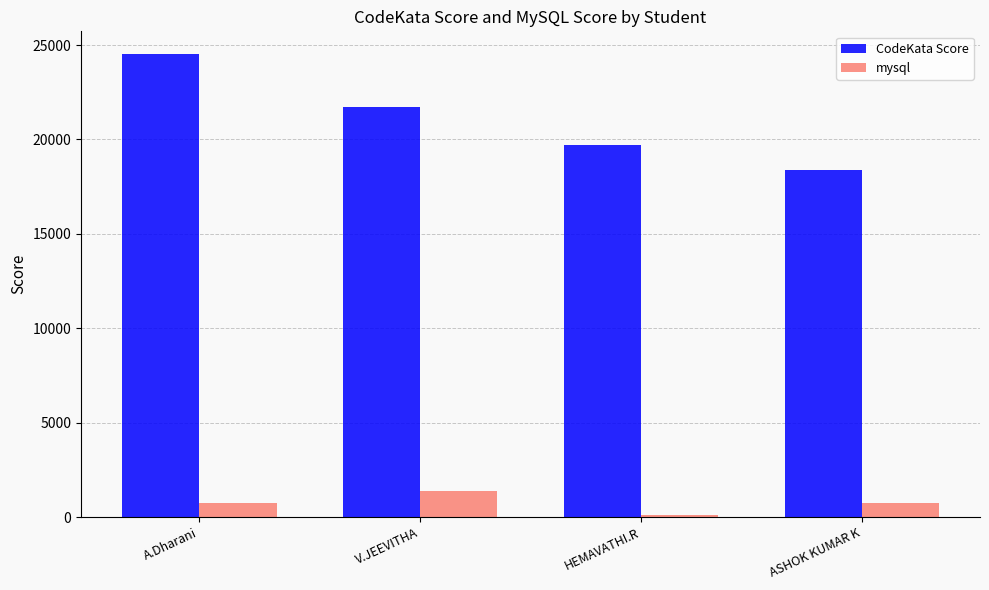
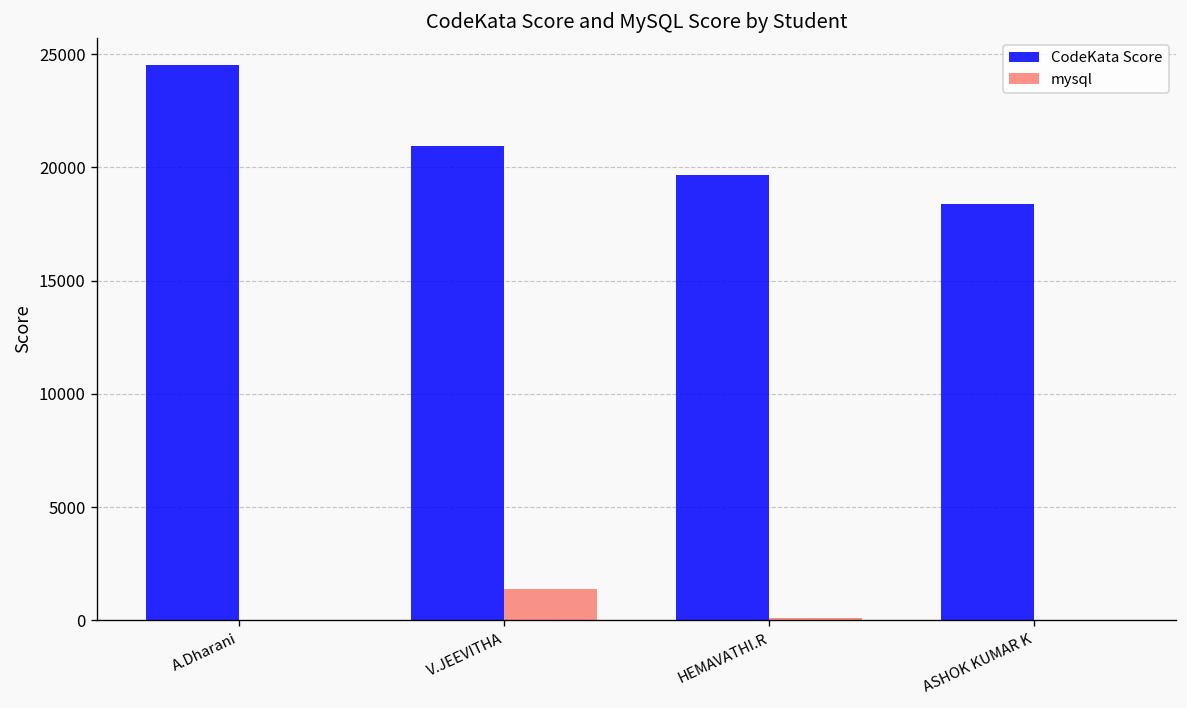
mysql, A.Dharani: 800 -> 0
CodeKata Score, V.JEEVITHA: 21700 -> 21000
mysql, ASHOK KUMAR K: 800 -> 0
